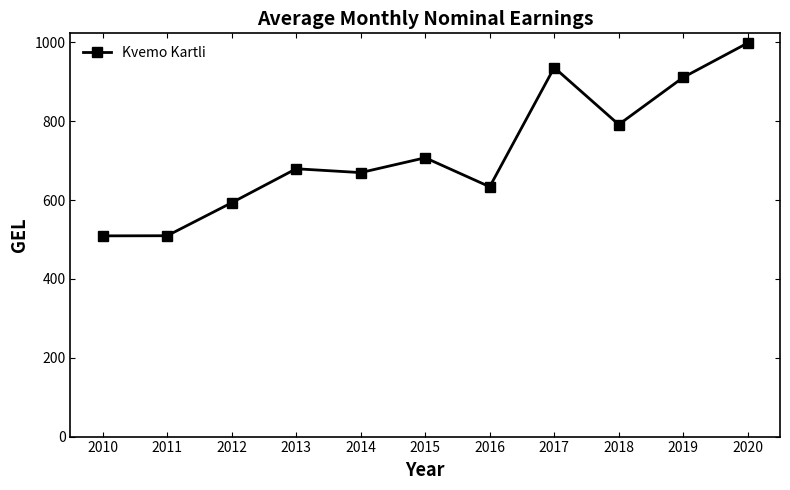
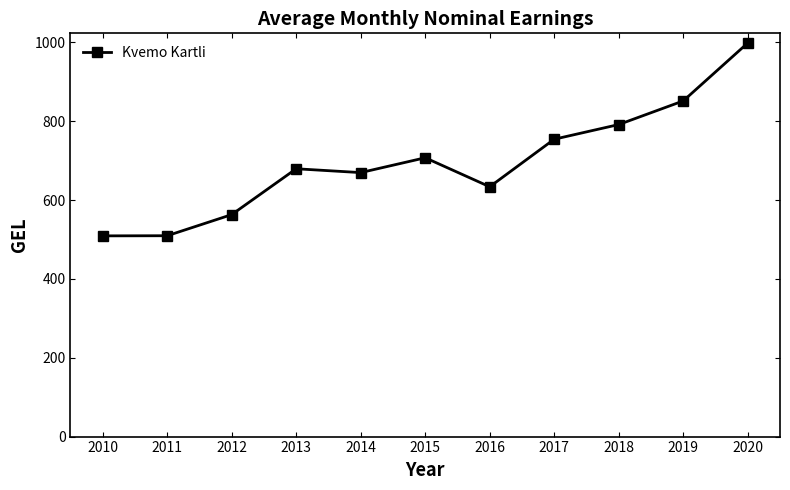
2012: 590 -> 560
2017: 940 -> 750
2019: 910 -> 850
